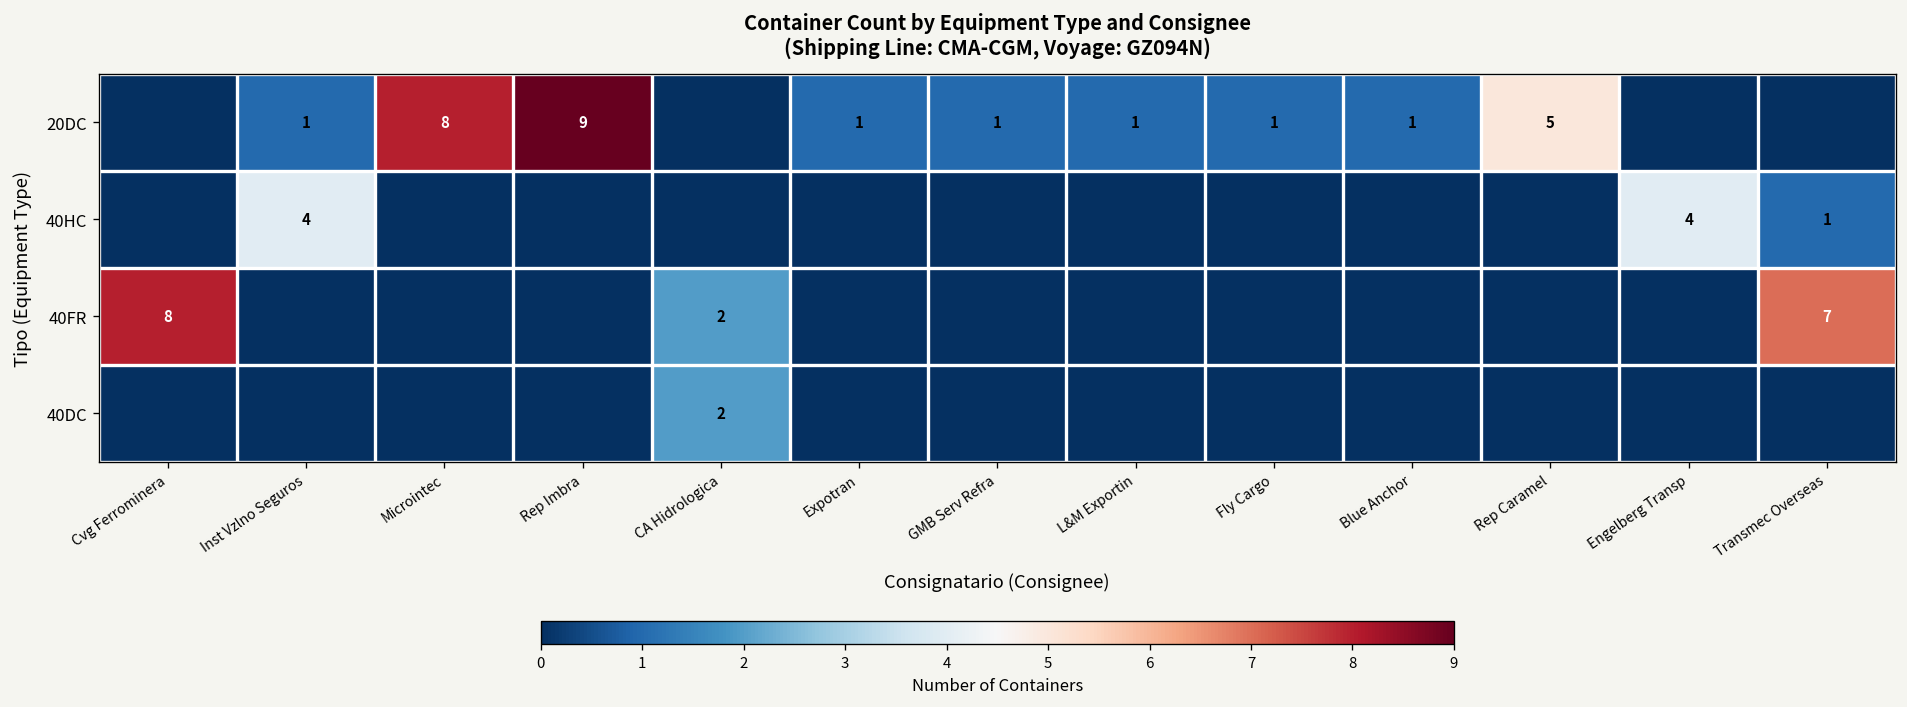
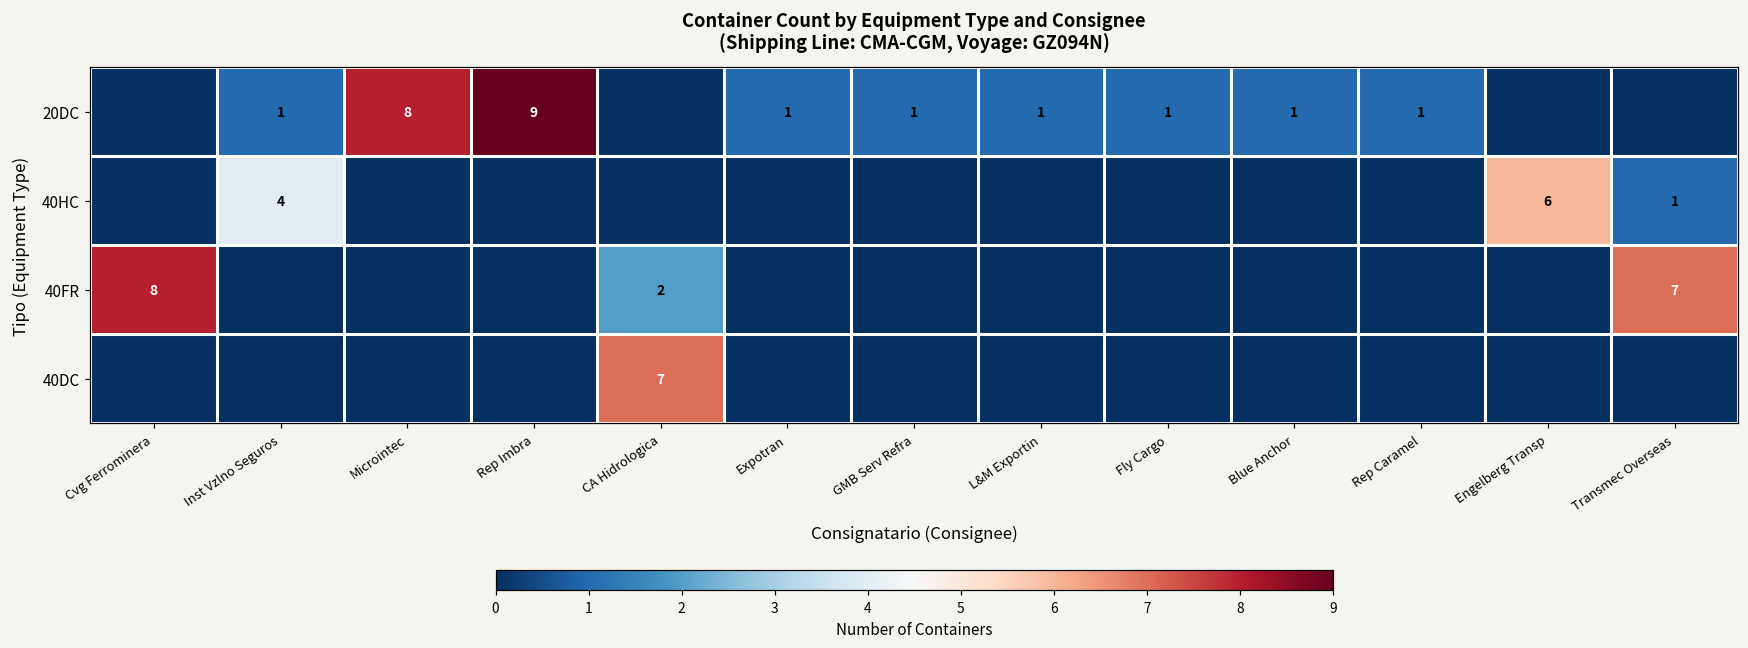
20DC, Rep Caramel: 5 -> 1
40HC, Engelberg Transp: 4 -> 6
40DC, CA Hidrologica: 2 -> 7
